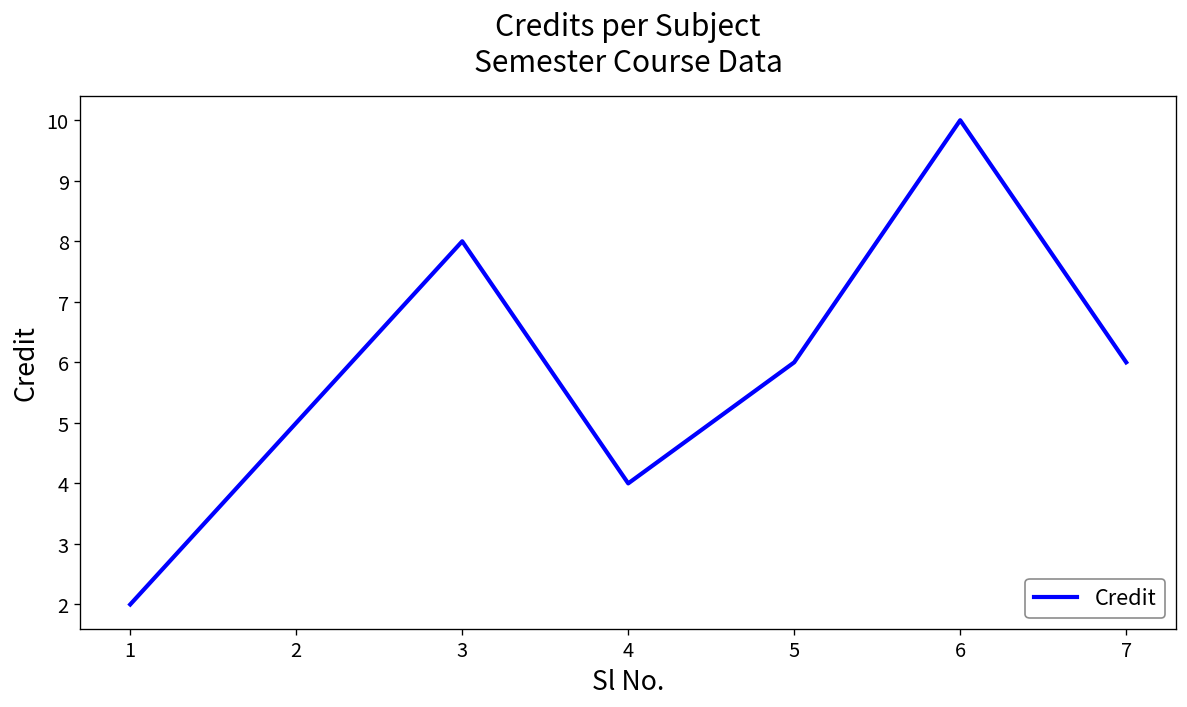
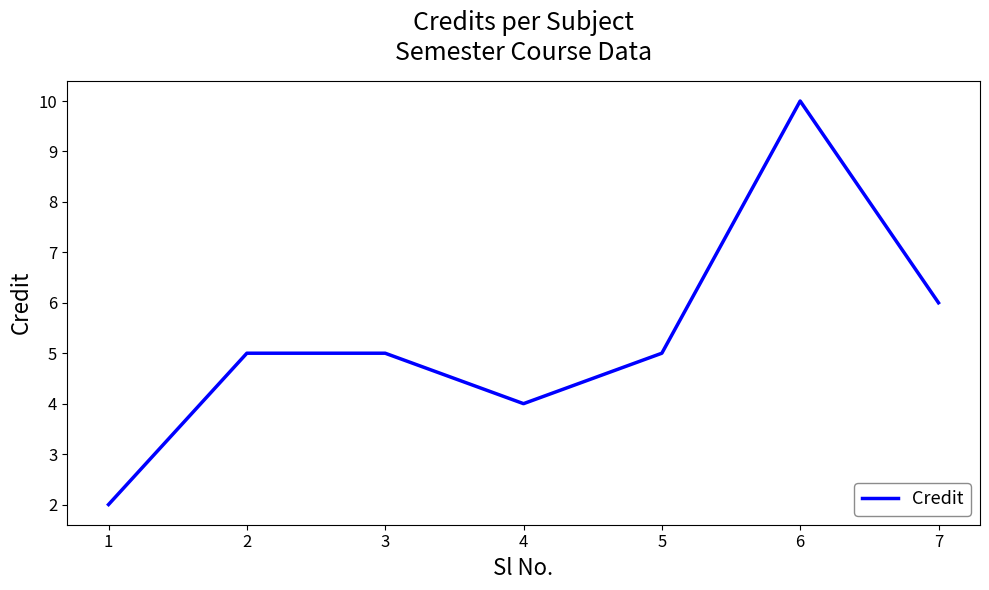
3: 8 -> 5
5: 6 -> 5
